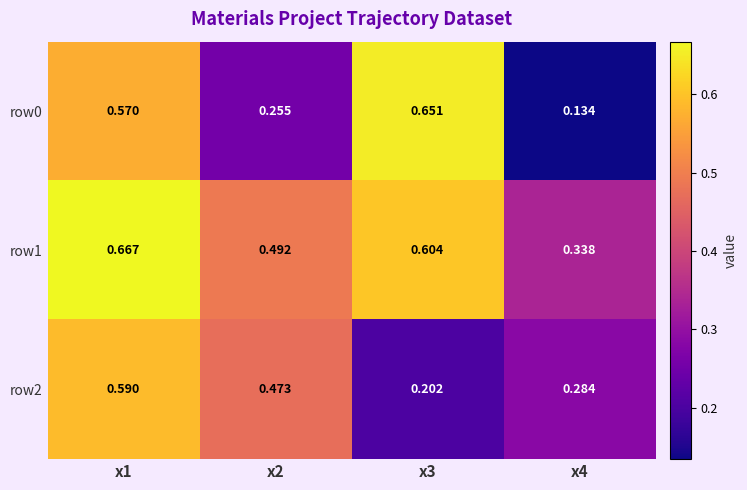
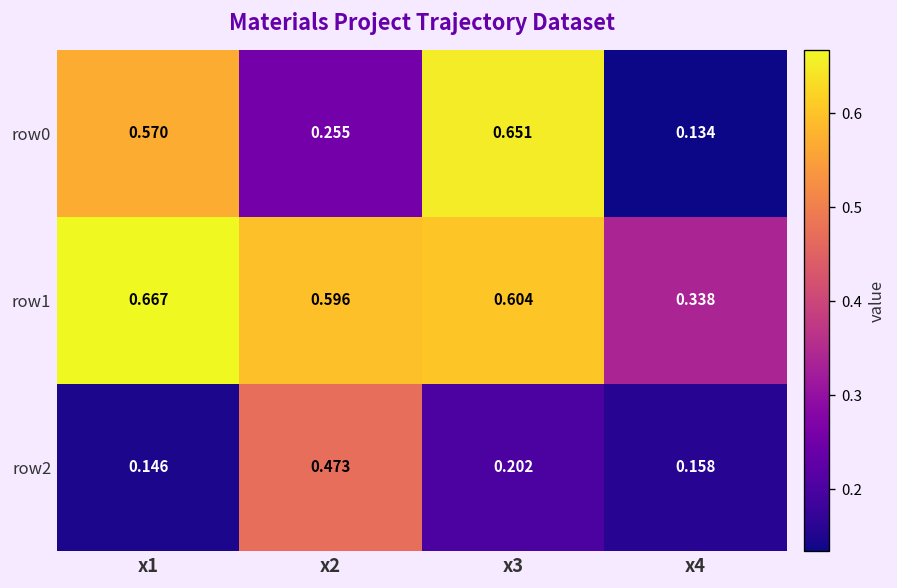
row1, x2: 0.492 -> 0.596
row2, x1: 0.590 -> 0.146
row2, x4: 0.284 -> 0.158
